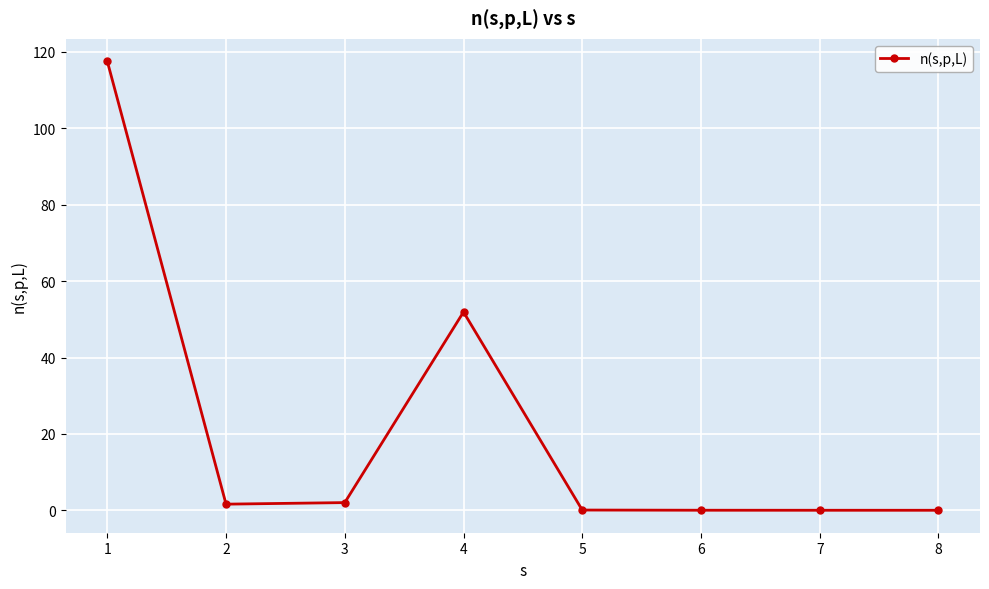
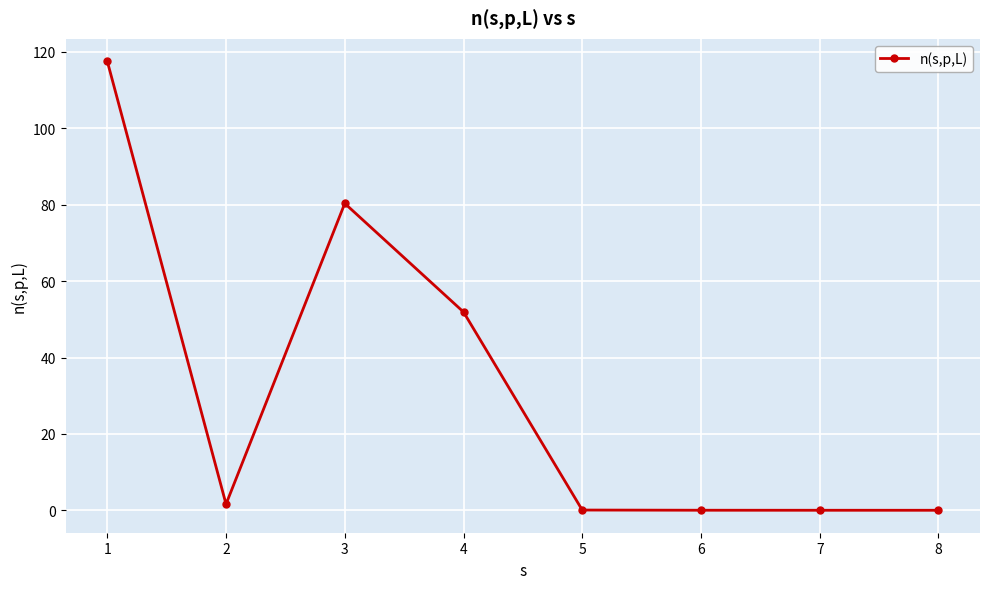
3: 2 -> 80
